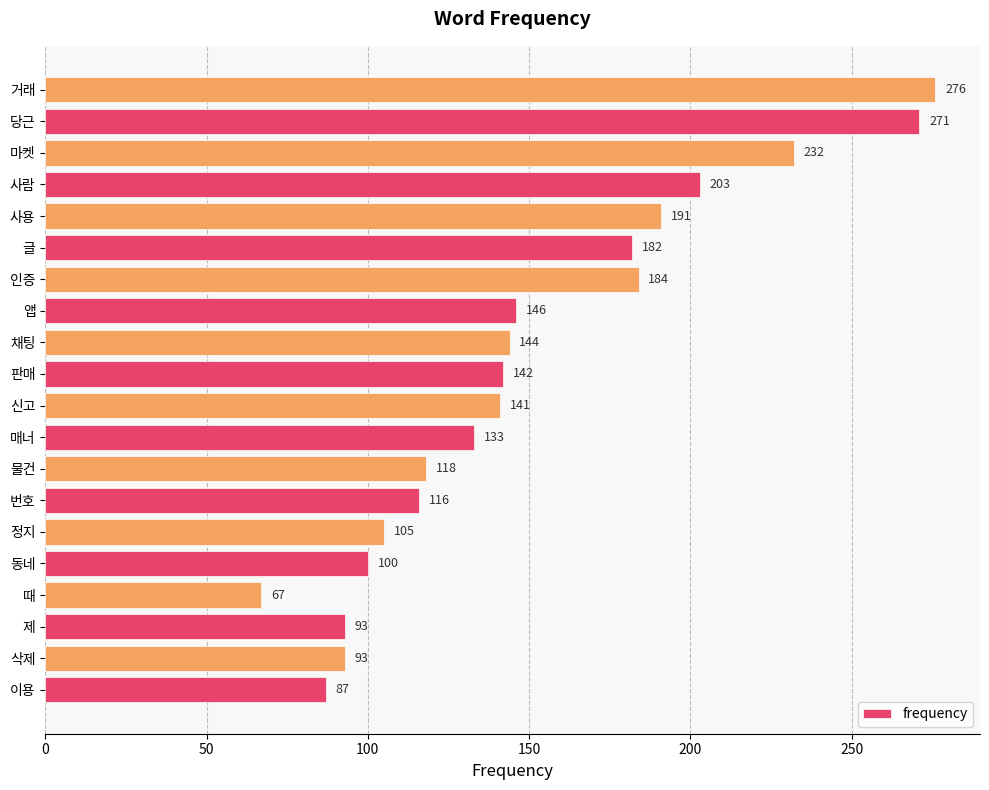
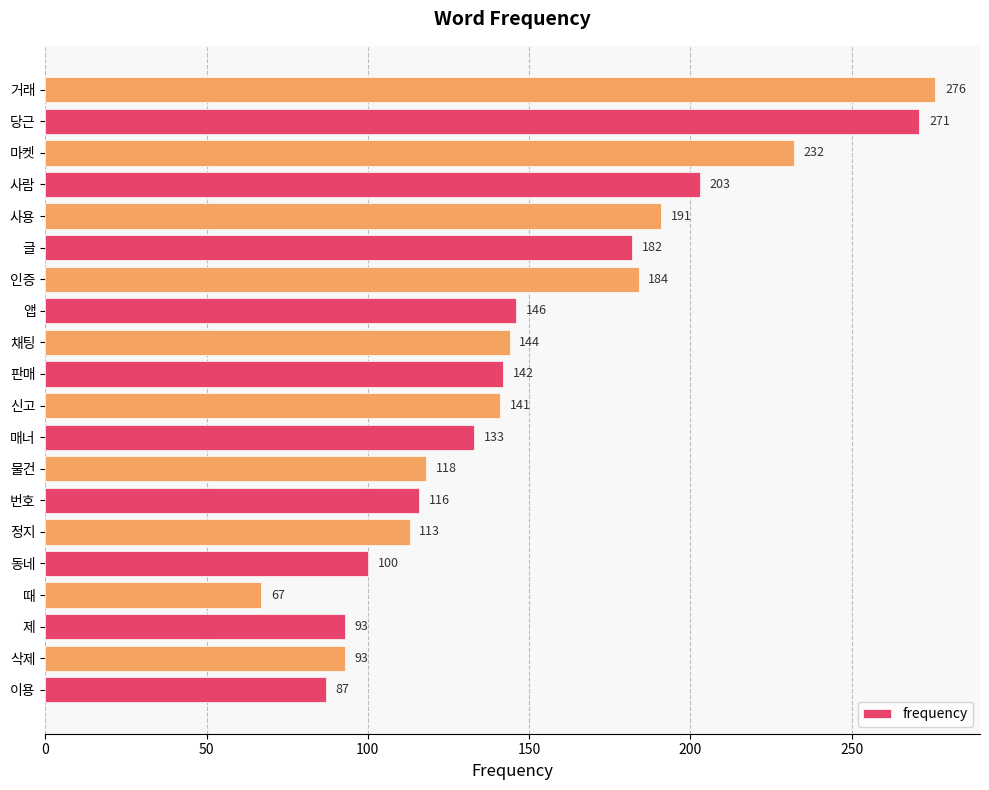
정지: 105 -> 113
